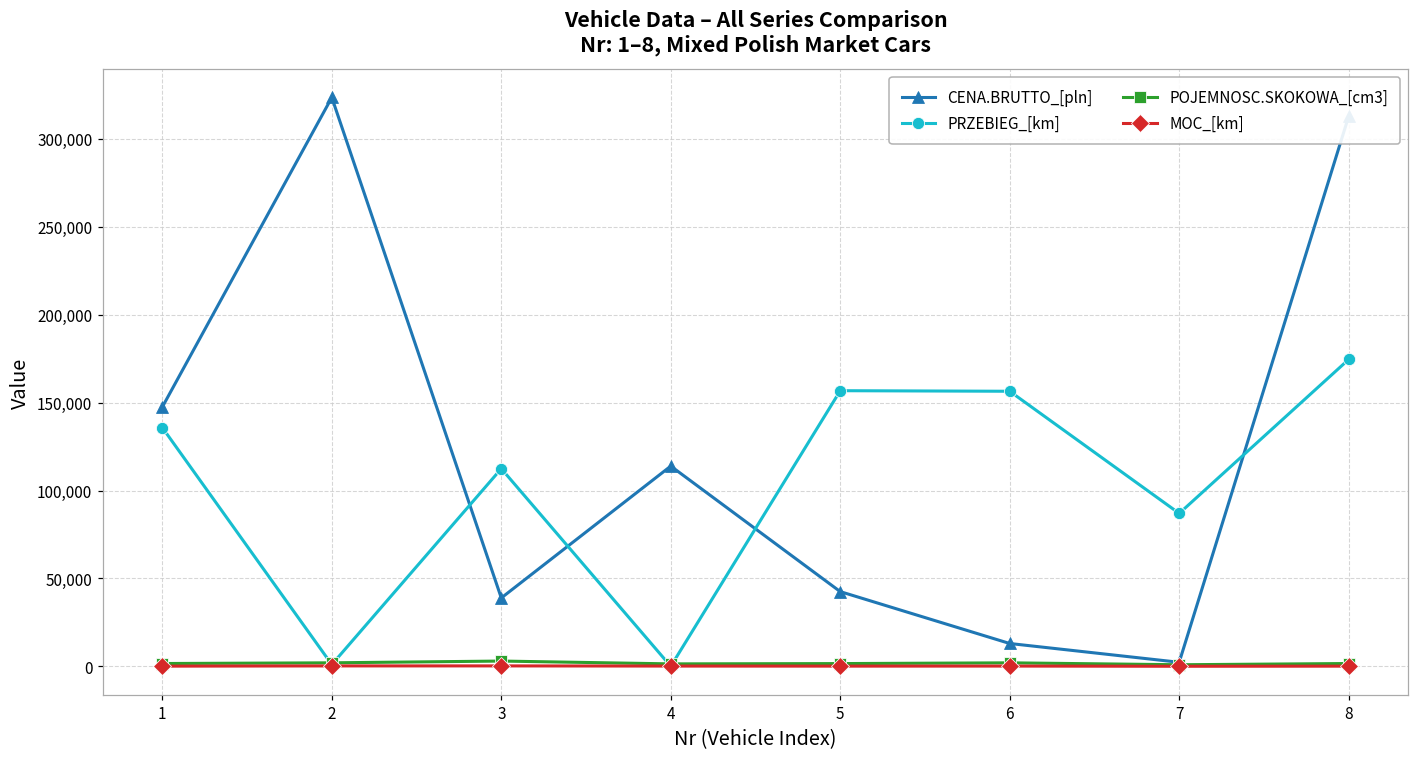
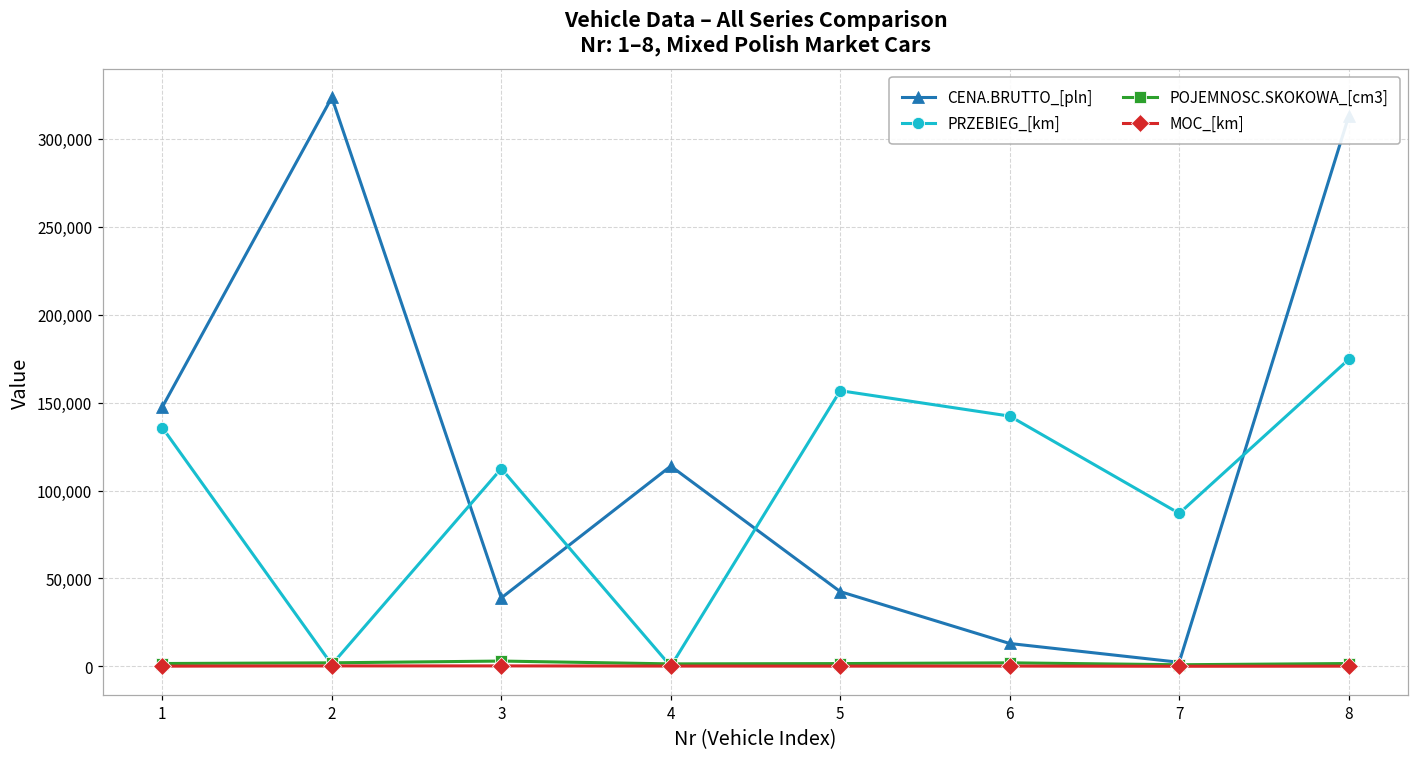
PRZEBIEG_[km], 6: 156,000 -> 142,000
